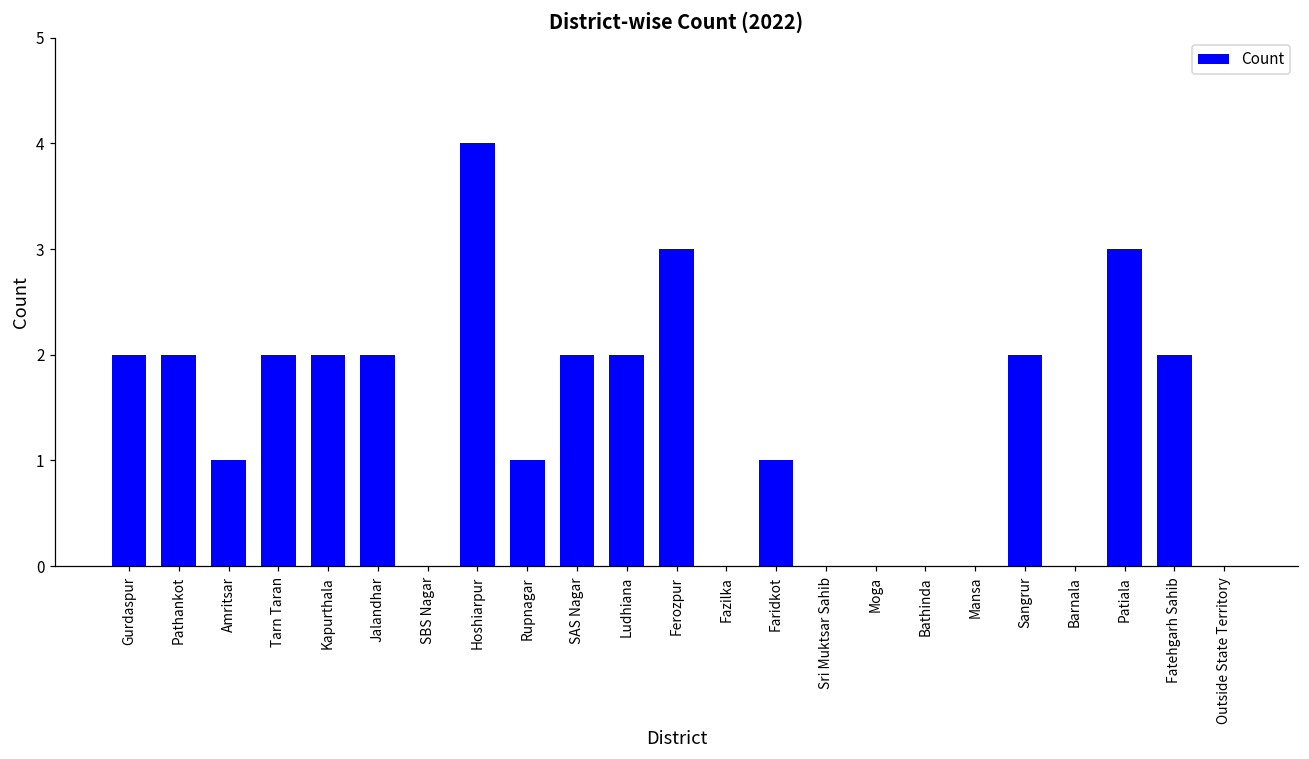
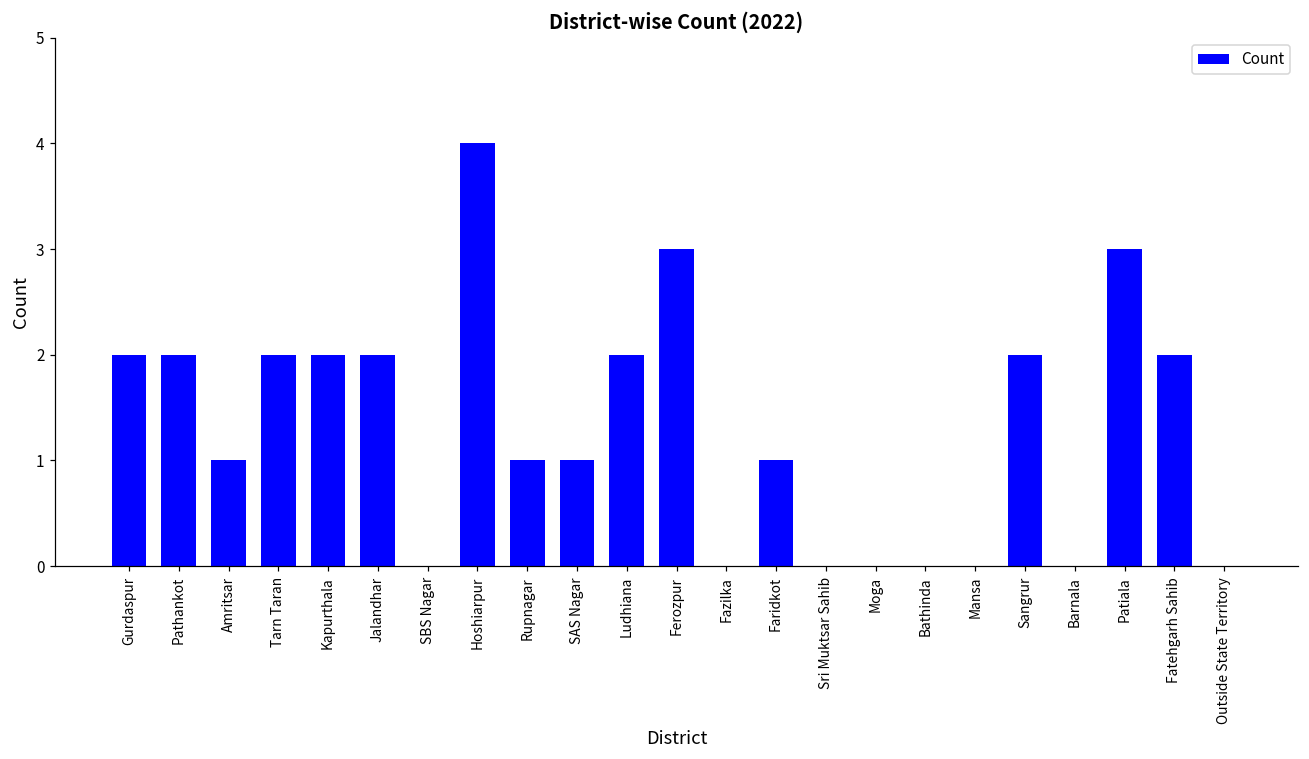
SAS Nagar: 2 -> 1
